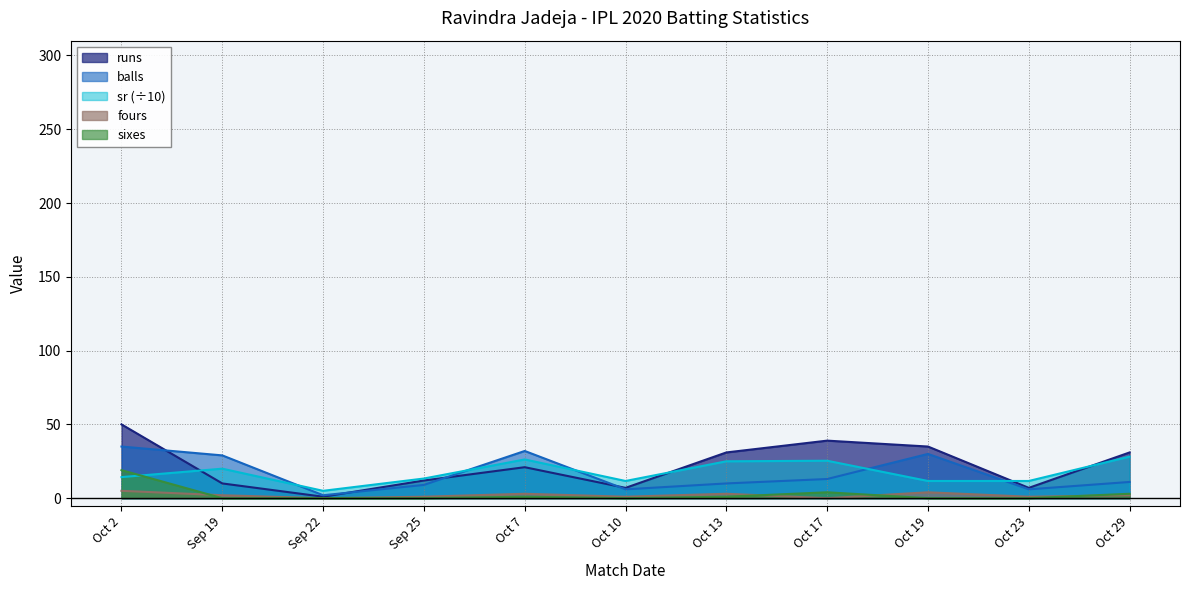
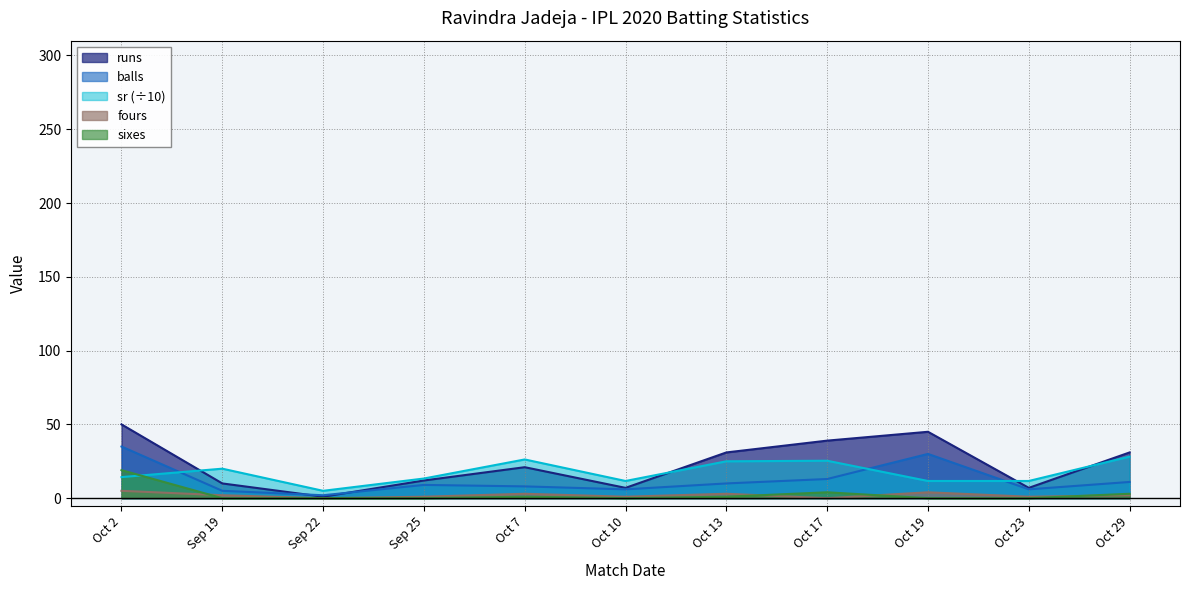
balls, Sep 19: 29 -> 5
balls, Oct 7: 32 -> 8
runs, Oct 19: 35 -> 45
